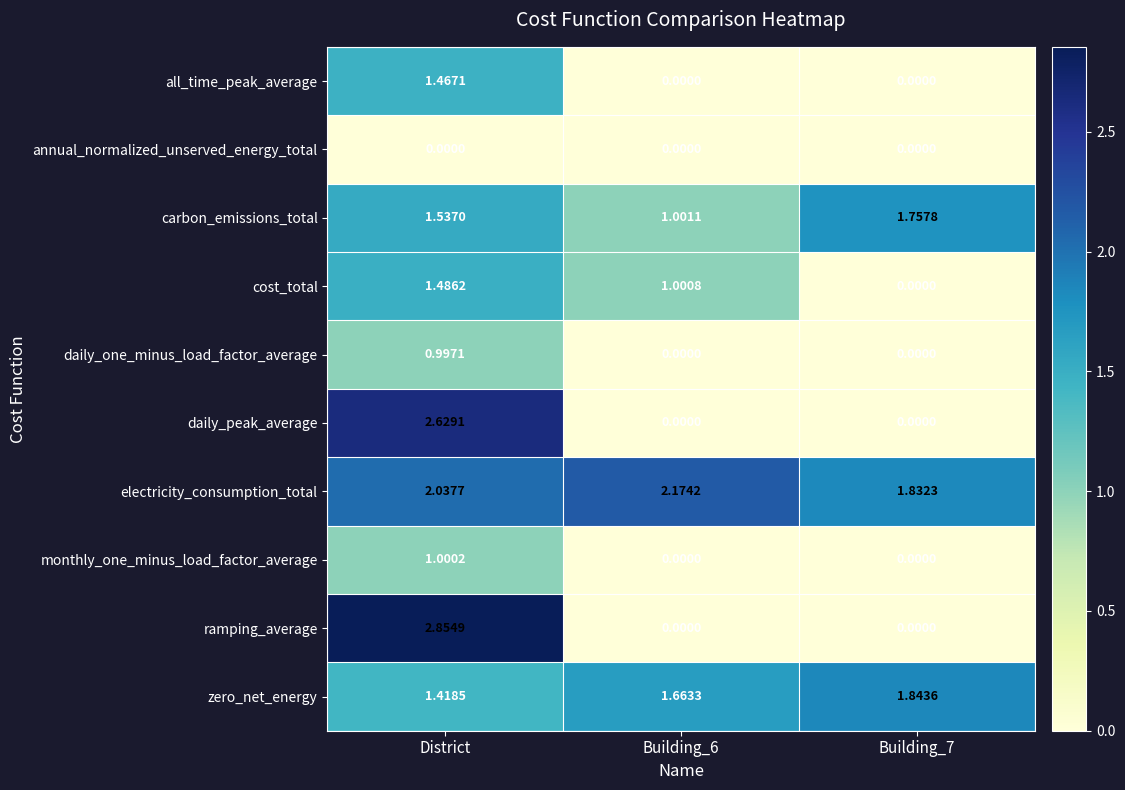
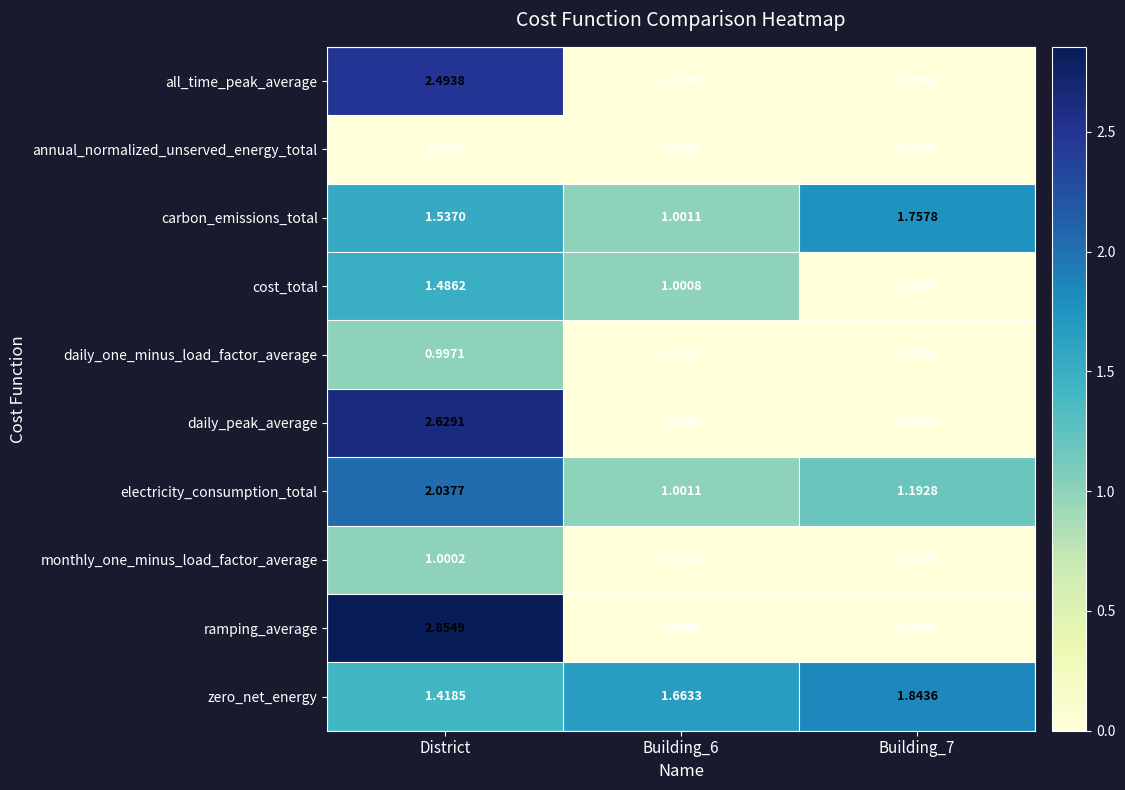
all_time_peak_average, District: 1.4671 -> 2.4938
electricity_consumption_total, Building_6: 2.1742 -> 1.0011
electricity_consumption_total, Building_7: 1.8323 -> 1.1928
